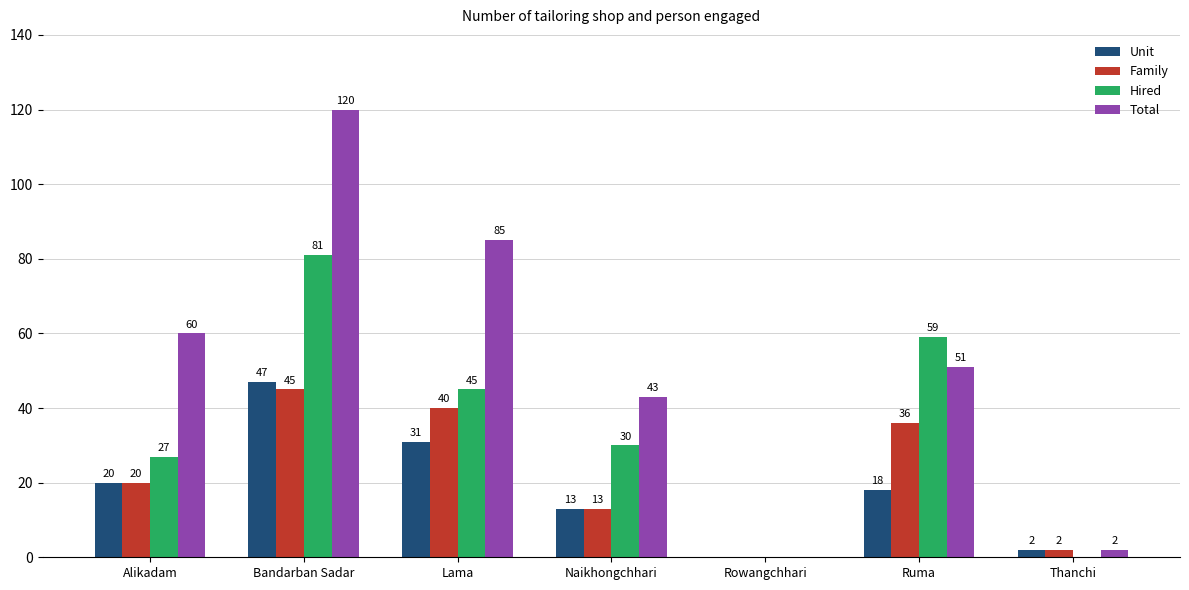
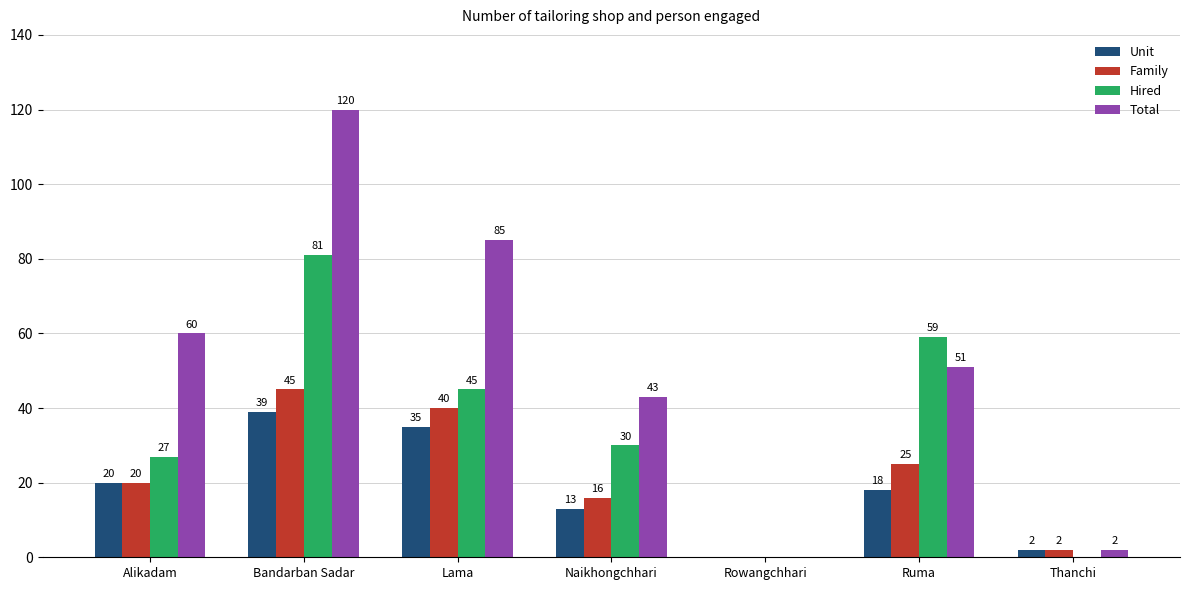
Unit, Bandarban Sadar: 47 -> 39
Unit, Lama: 31 -> 35
Family, Naikhongchhari: 13 -> 16
Family, Ruma: 36 -> 25
